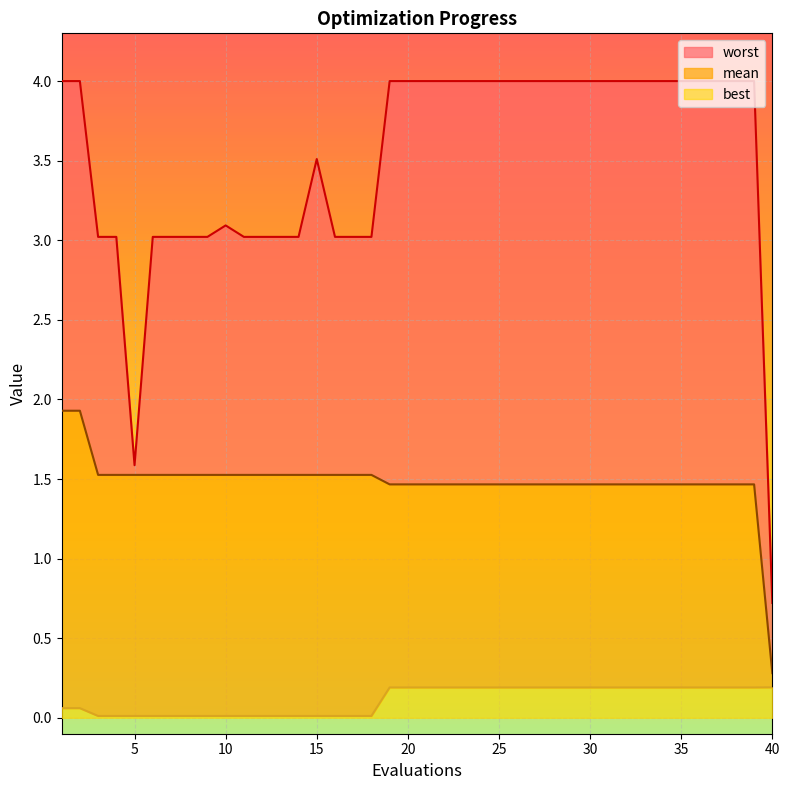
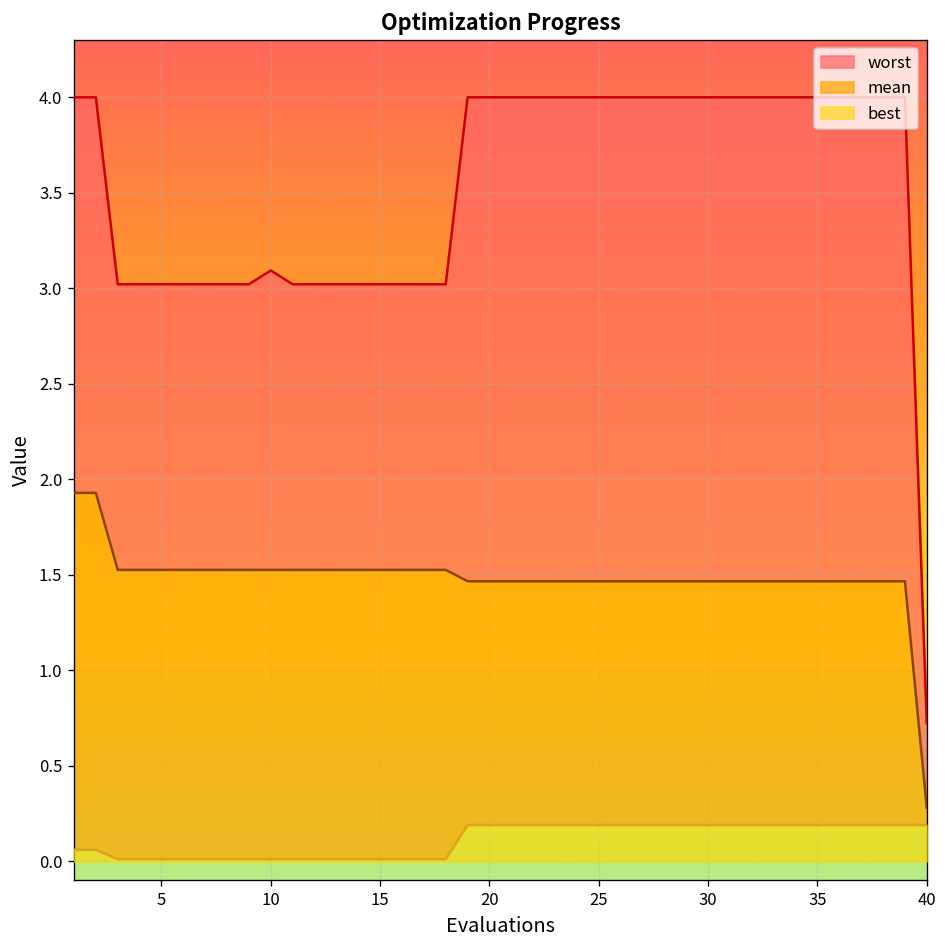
worst, 5: 1.59 -> 3.02
worst, 15: 3.51 -> 3.02
